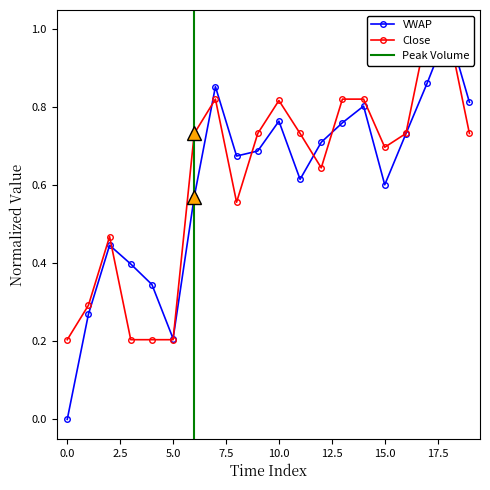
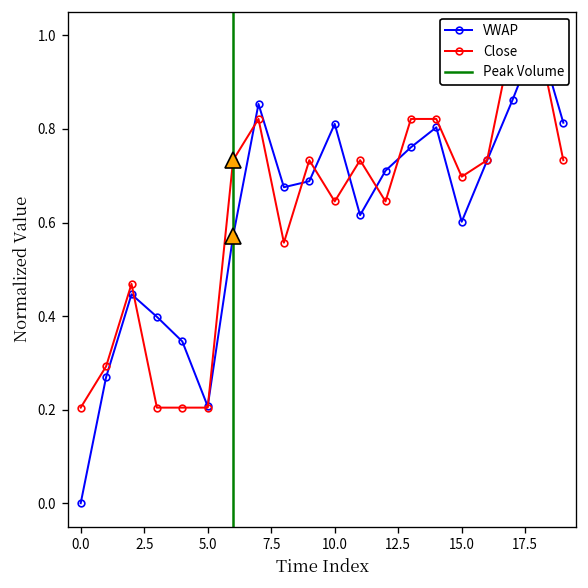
VWAP, 10.0: 0.76 -> 0.81
Close, 10.0: 0.82 -> 0.65
